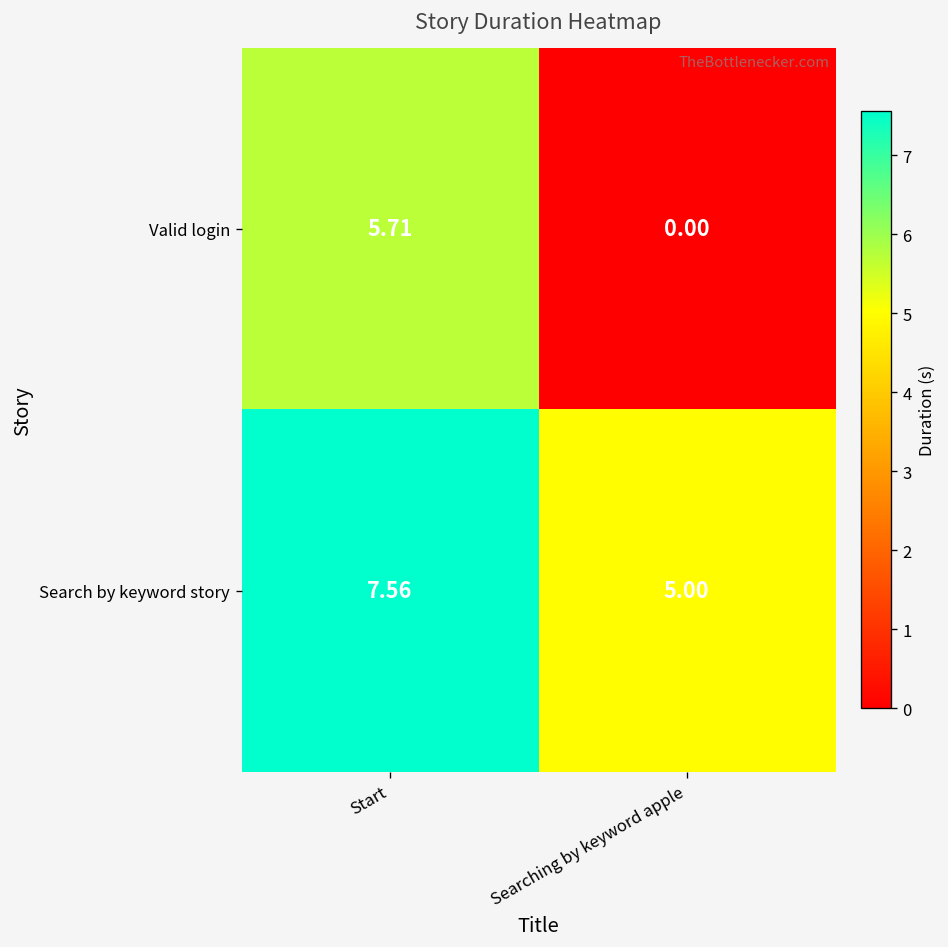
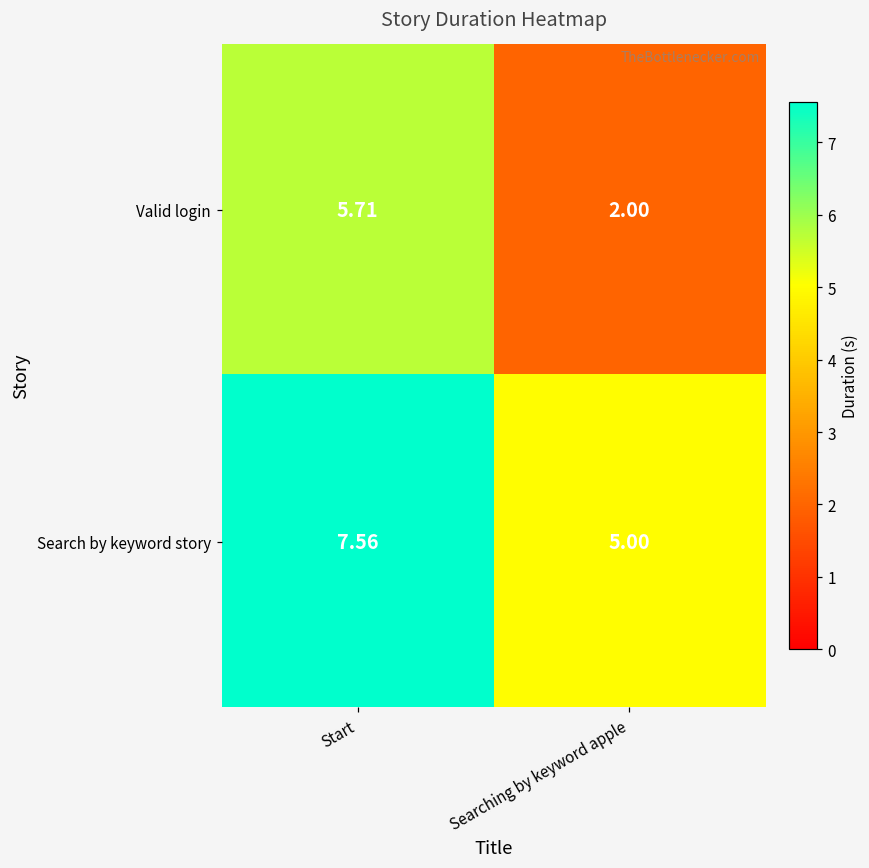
Valid login, Searching by keyword apple: 0.00 -> 2.00
